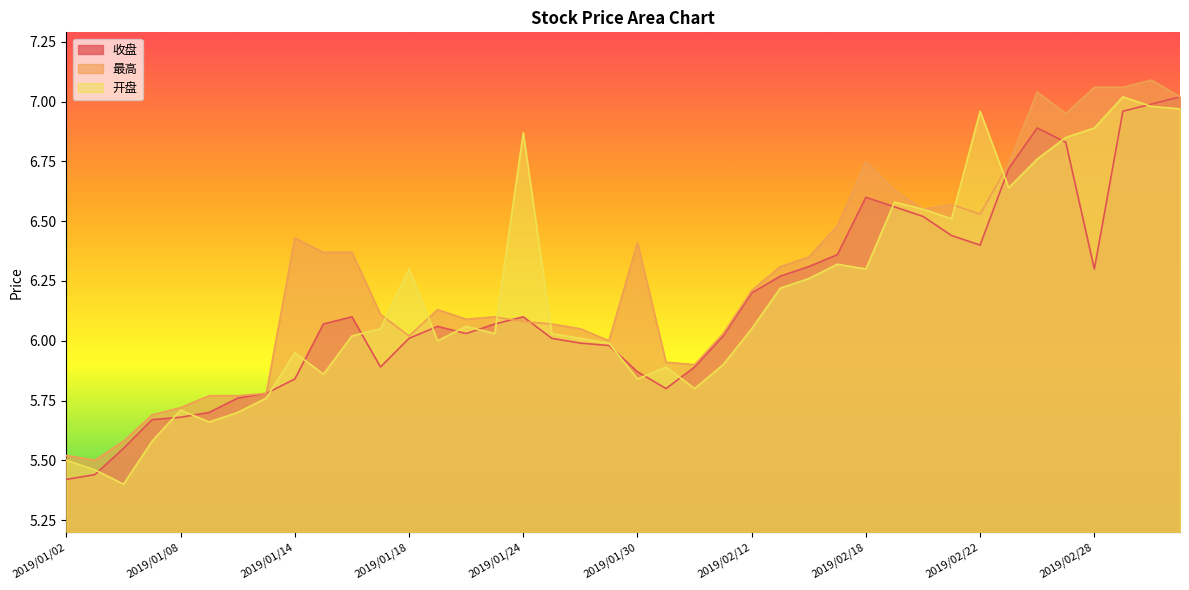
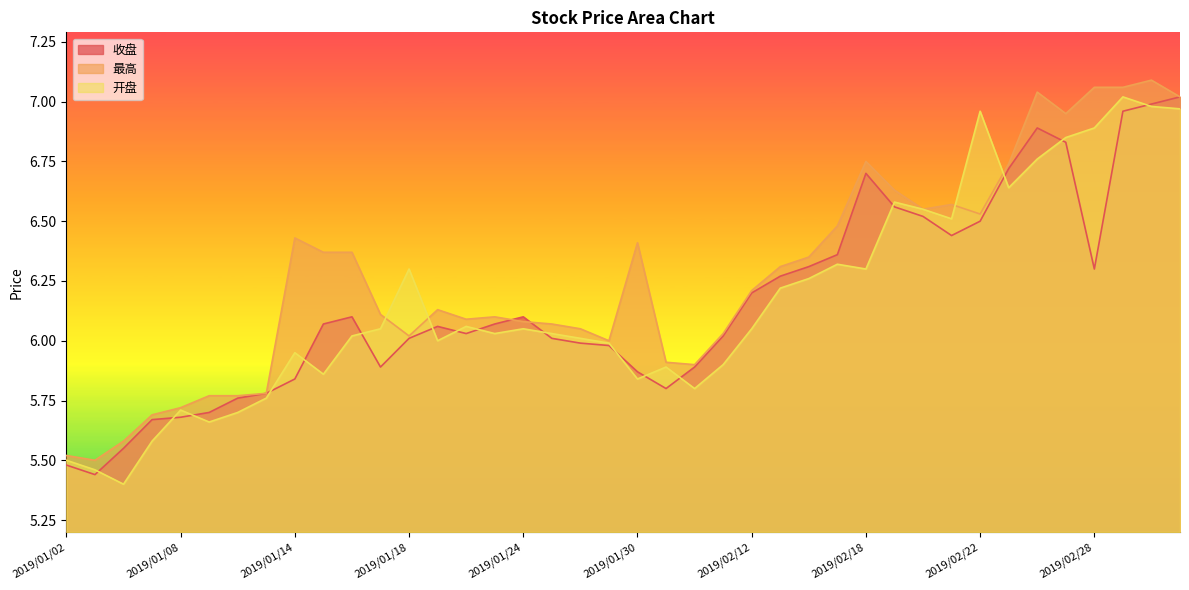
收盘, 2019/01/02: 5.42 -> 5.48
开盘, 2019/01/24: 6.87 -> 6.05
收盘, 2019/02/18: 6.6 -> 6.7
收盘, 2019/02/22: 6.4 -> 6.5
